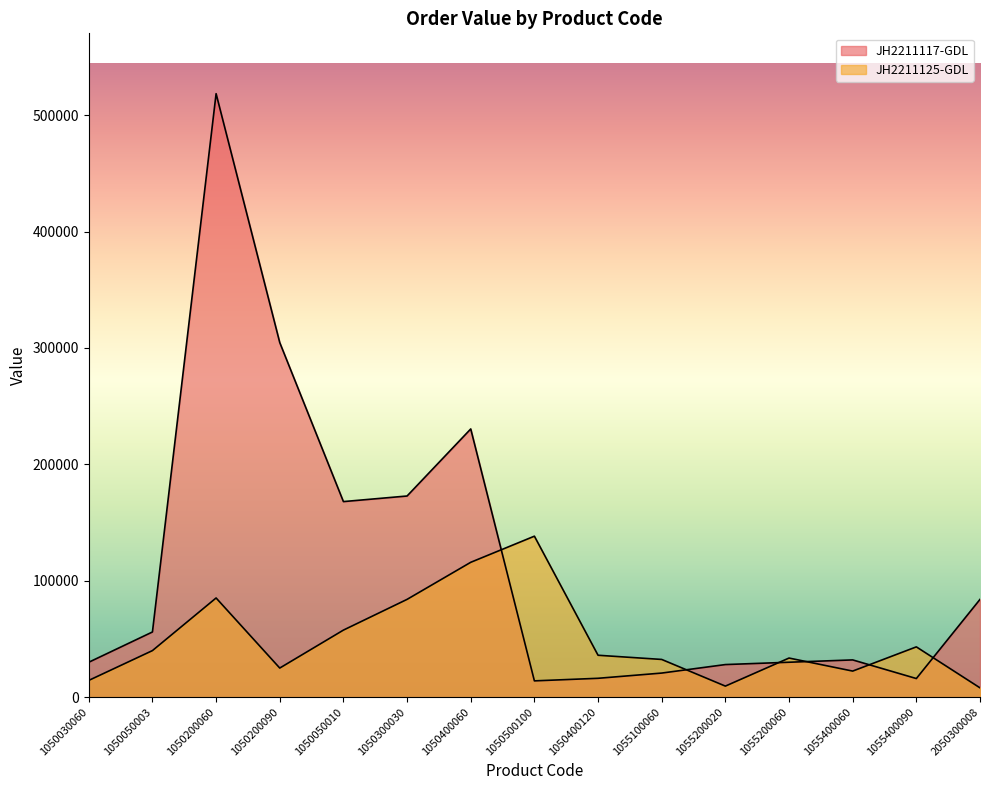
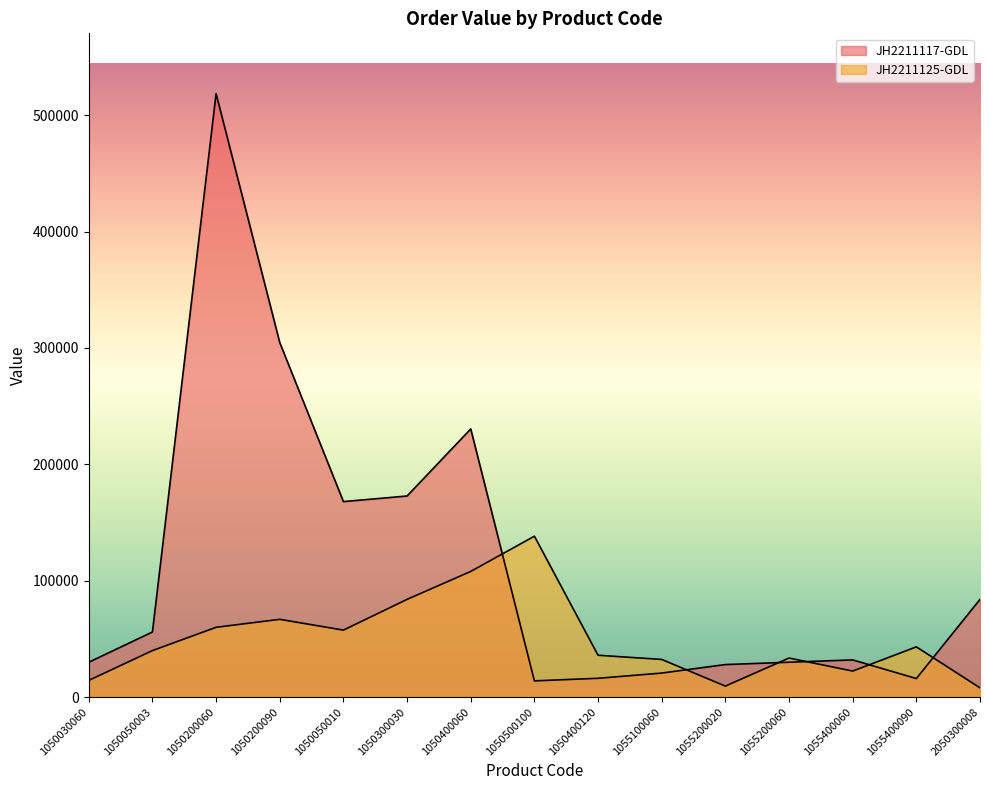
JH2211125-GDL, 1050200060: 85000 -> 60000
JH2211125-GDL, 1050200090: 25000 -> 67000
JH2211125-GDL, 1050400060: 116000 -> 108000
